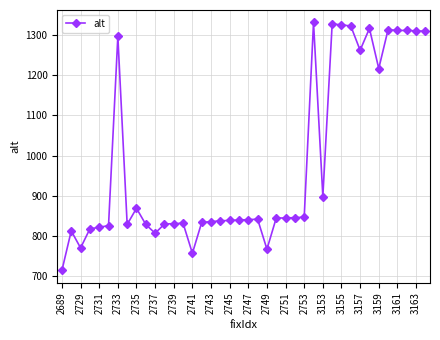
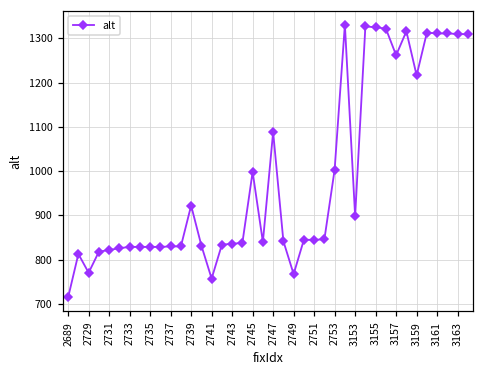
2733: 1300 -> 830
2735: 870 -> 830
2737: 810 -> 830
2739: 830 -> 920
2745: 840 -> 1000
2747: 840 -> 1090
2753: 850 -> 1000
